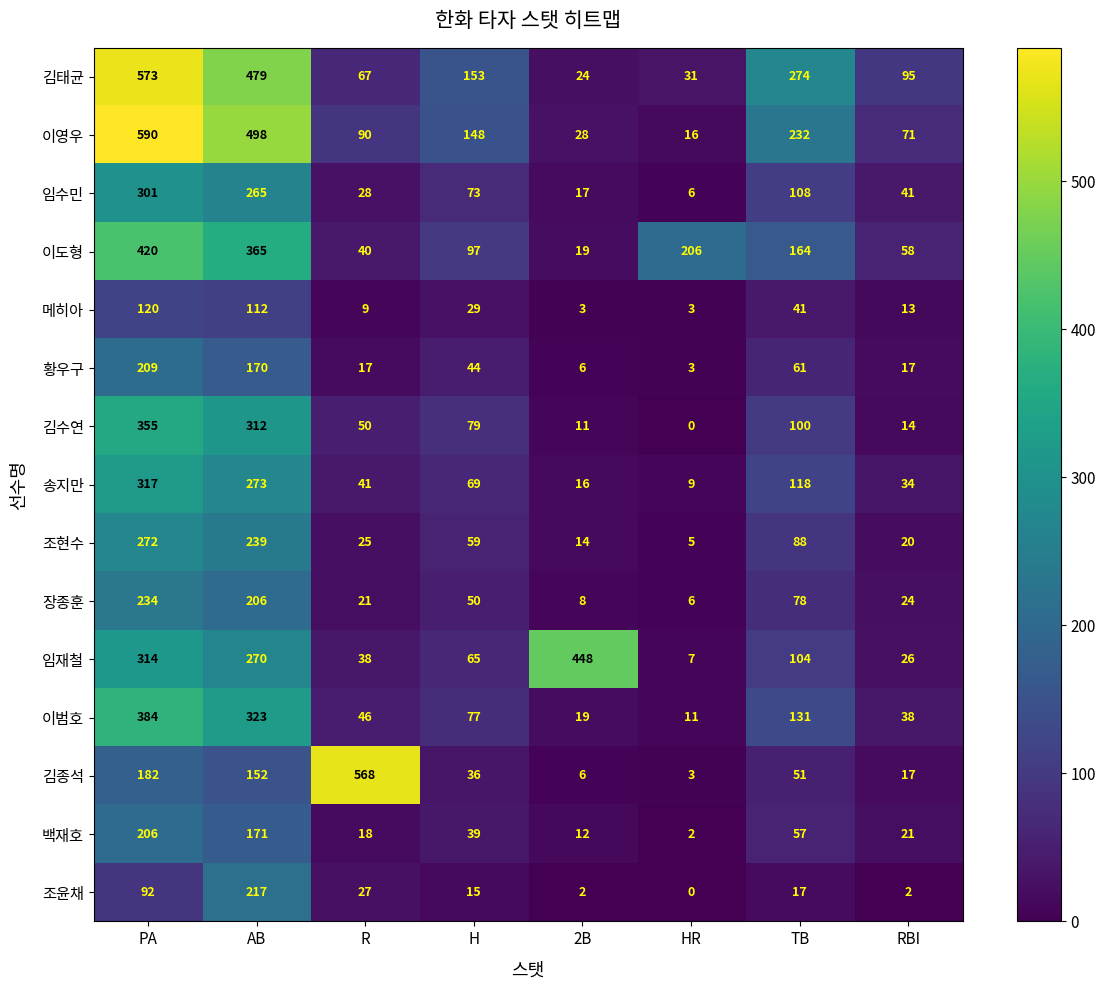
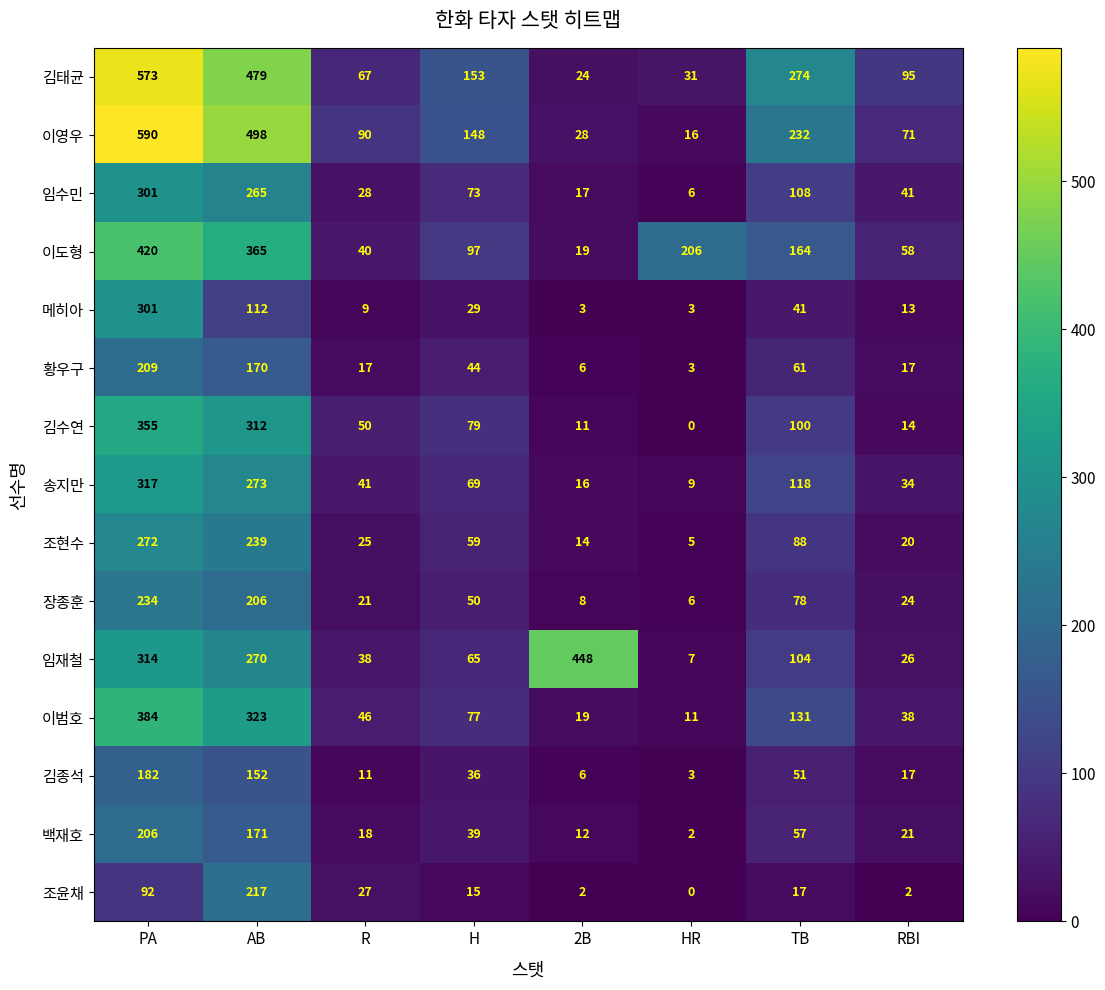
메히아, PA: 120 -> 301
김종석, R: 568 -> 11
